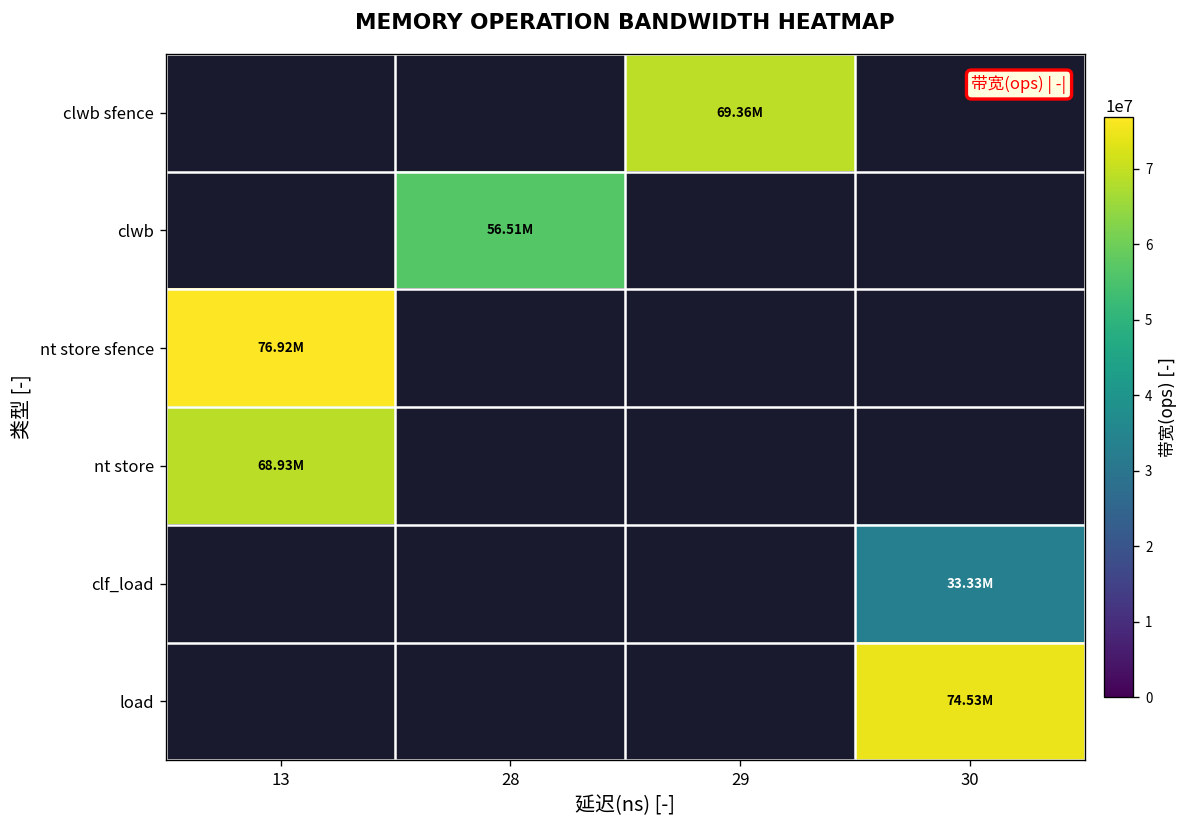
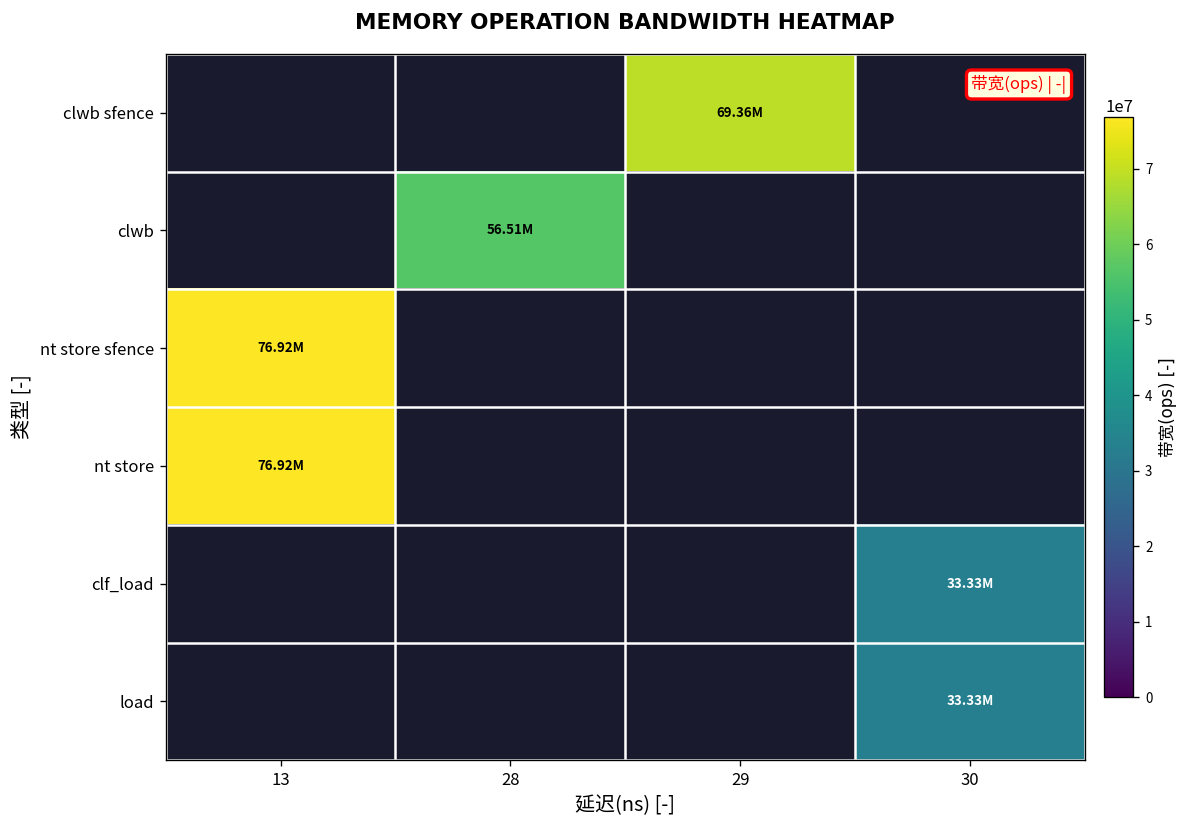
nt store, 13: 68.93M -> 76.92M
load, 30: 74.53M -> 33.33M
